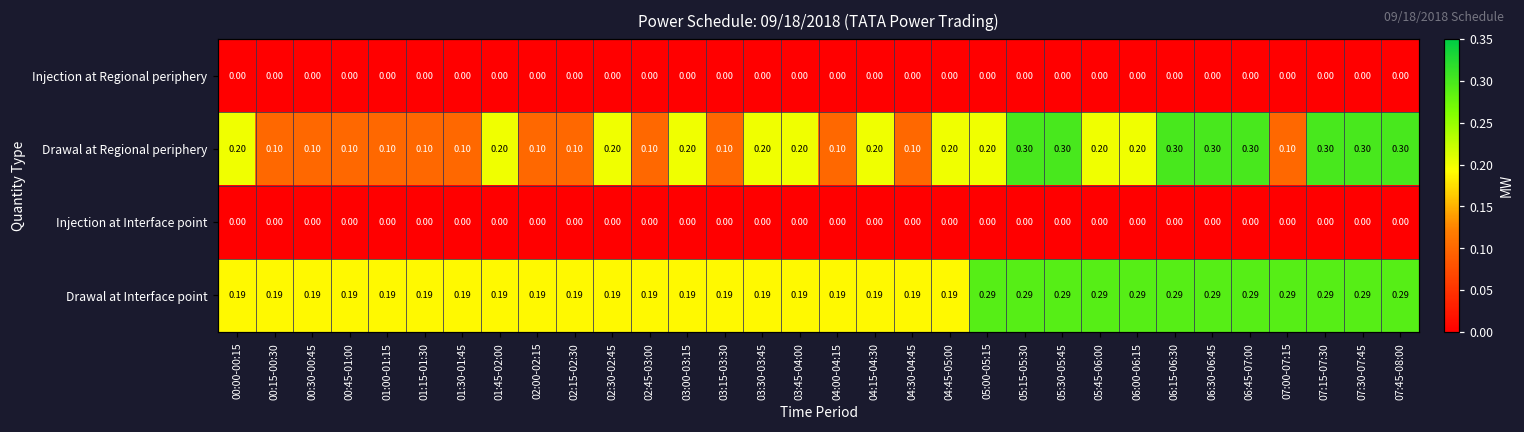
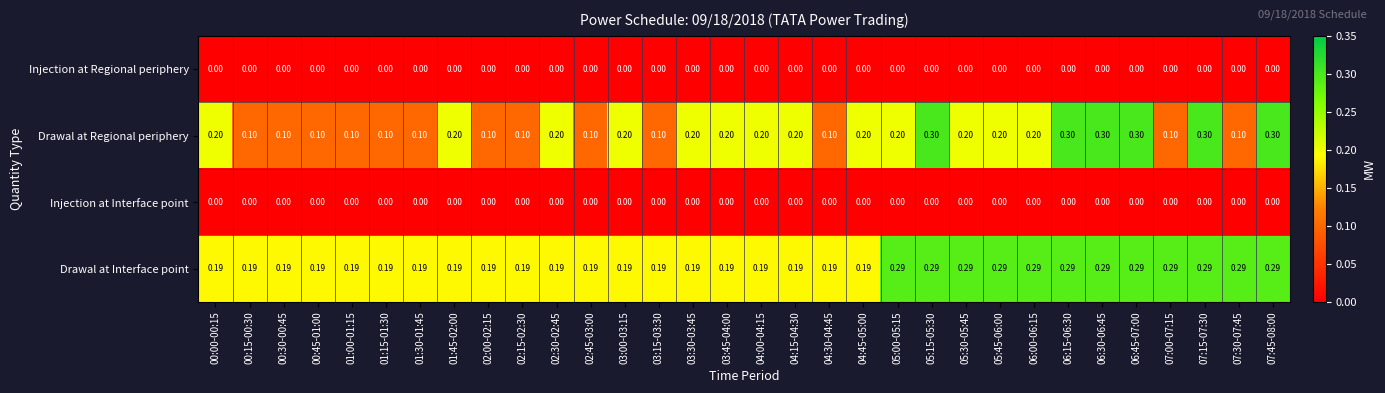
Drawal at Regional periphery, 04:00-04:15: 0.10 -> 0.20
Drawal at Regional periphery, 05:30-05:45: 0.30 -> 0.20
Drawal at Regional periphery, 07:30-07:45: 0.30 -> 0.10
